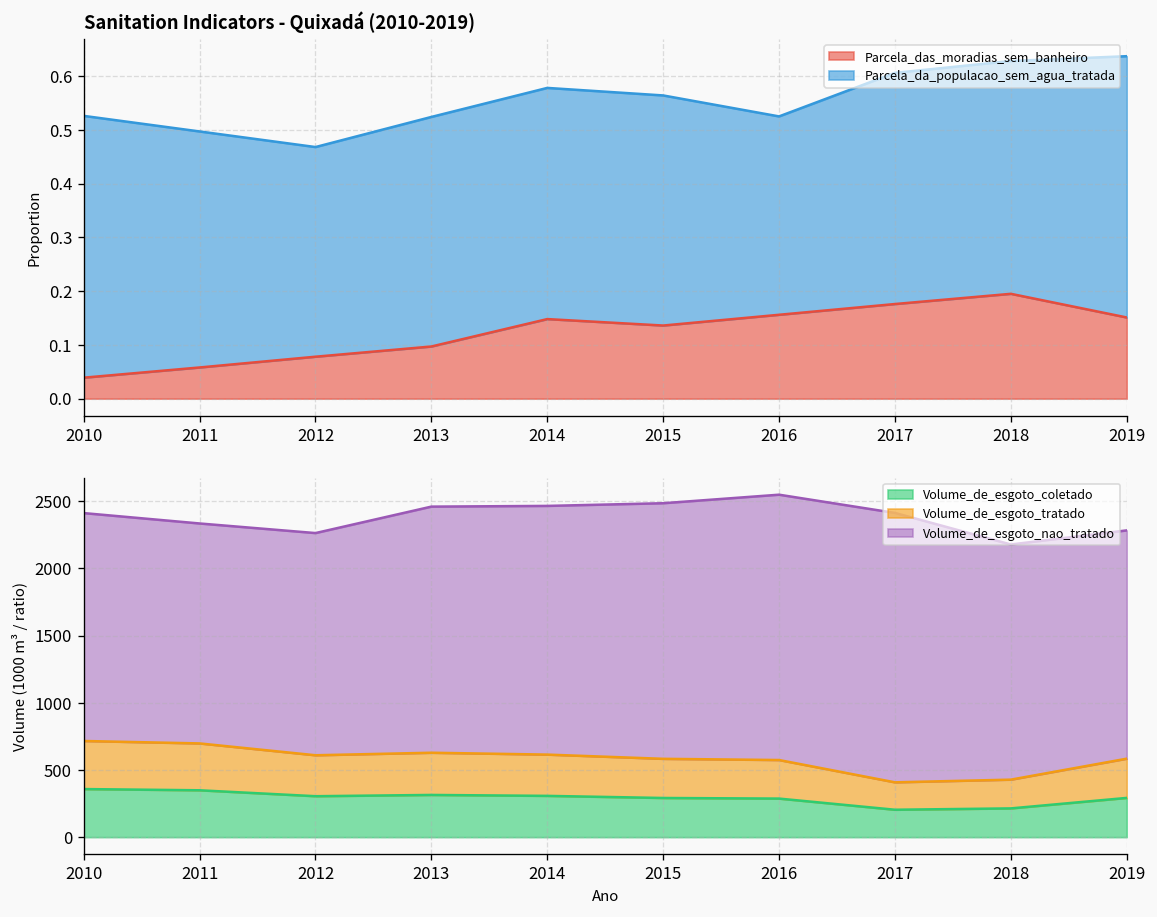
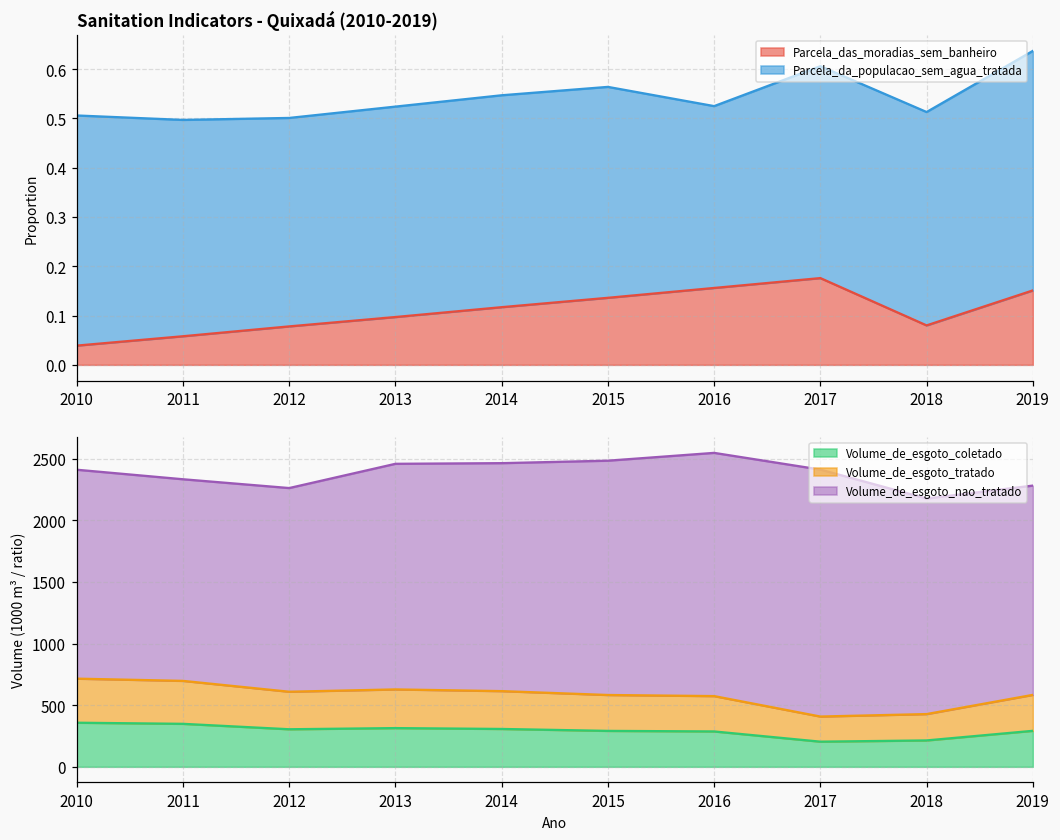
Sanitation Indicators - Quixadá (2010-2019), Parcela_da_populacao_sem_agua_tratada, 2010: 0.49 -> 0.47
Sanitation Indicators - Quixadá (2010-2019), Parcela_da_populacao_sem_agua_tratada, 2012: 0.39 -> 0.42
Sanitation Indicators - Quixadá (2010-2019), Parcela_das_moradias_sem_banheiro, 2014: 0.15 -> 0.12
Sanitation Indicators - Quixadá (2010-2019), Parcela_das_moradias_sem_banheiro, 2018: 0.20 -> 0.08
